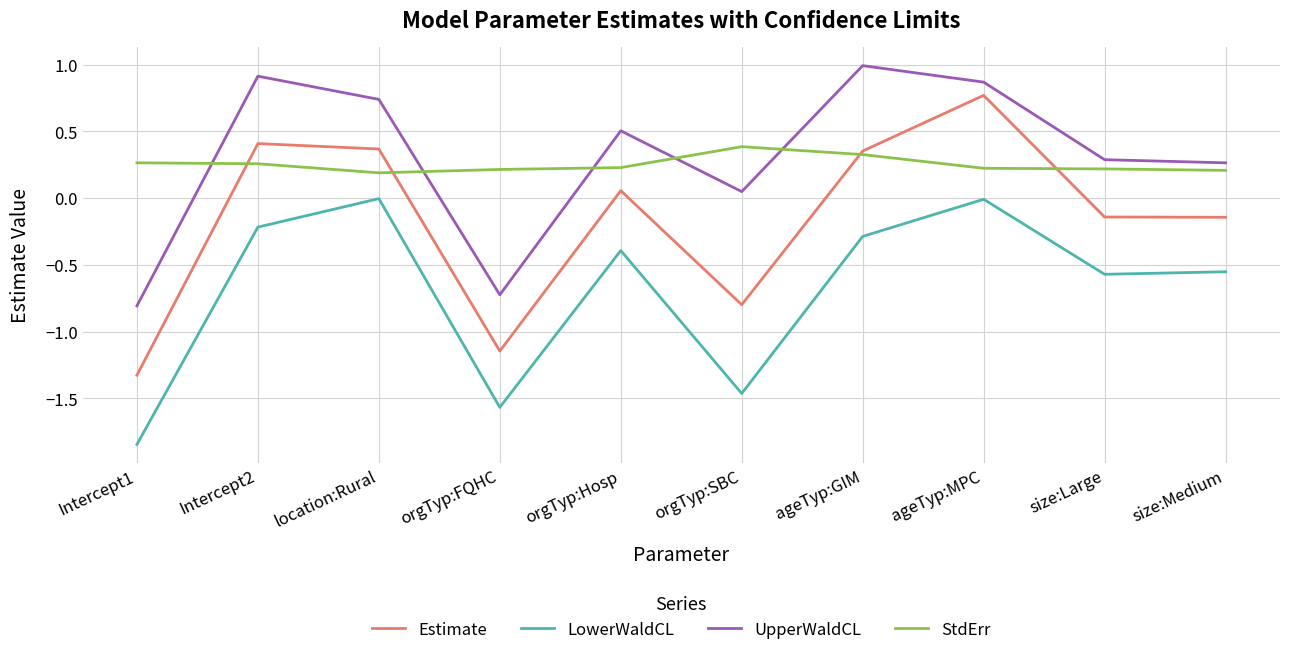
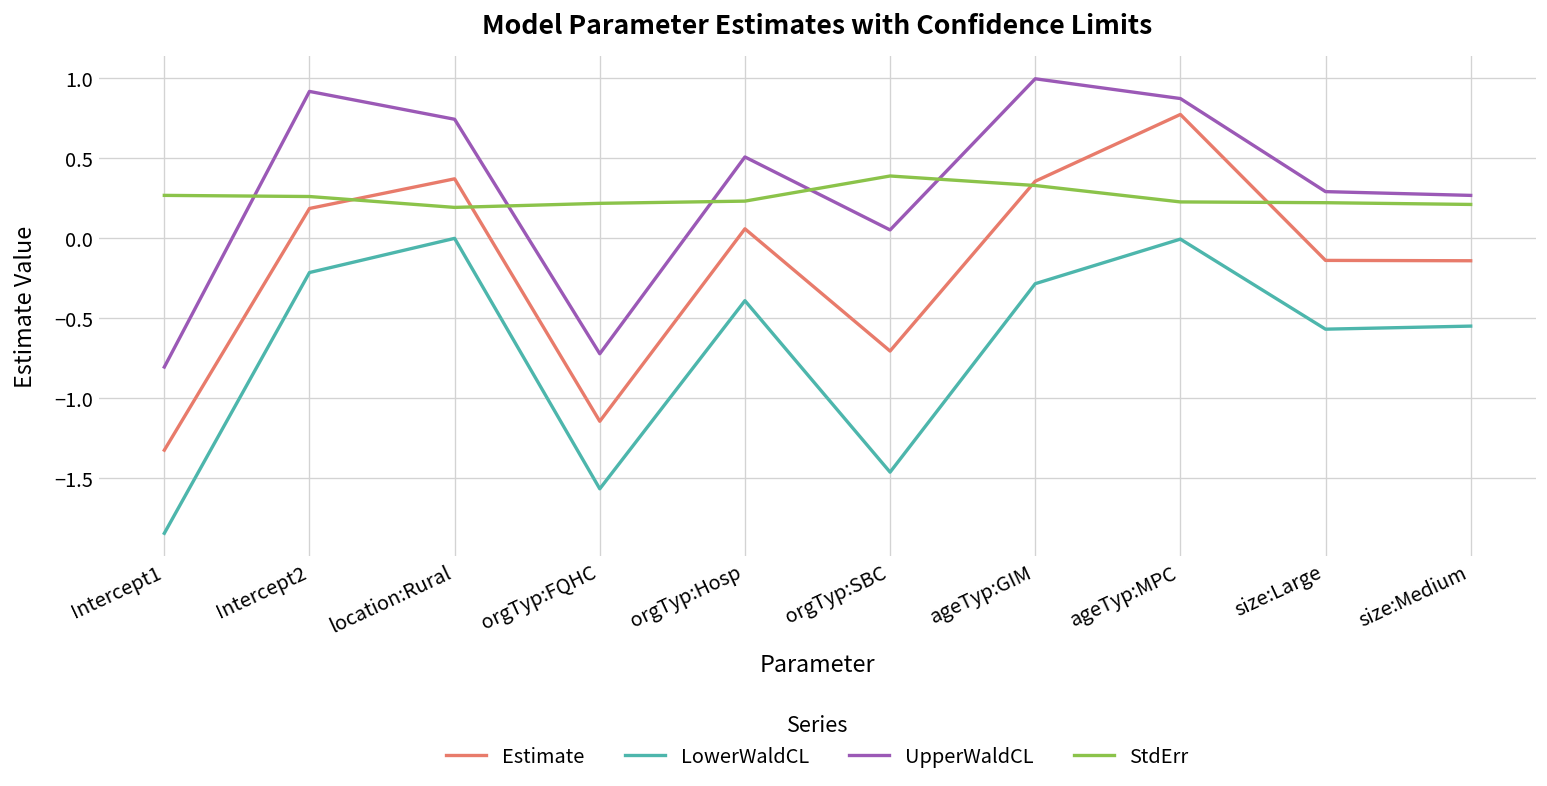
Estimate, Intercept2: 0.41 -> 0.18
Estimate, orgTyp:SBC: -0.80 -> -0.71
